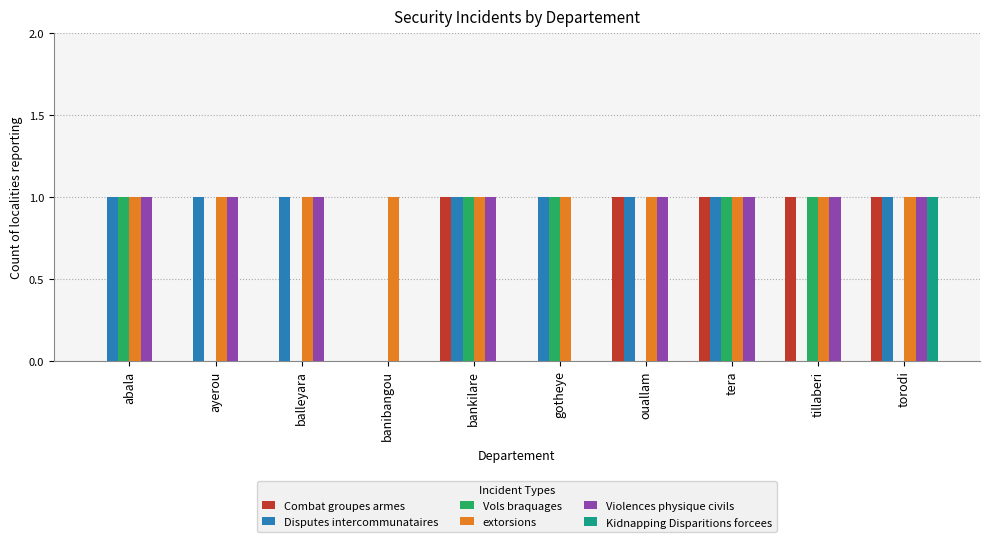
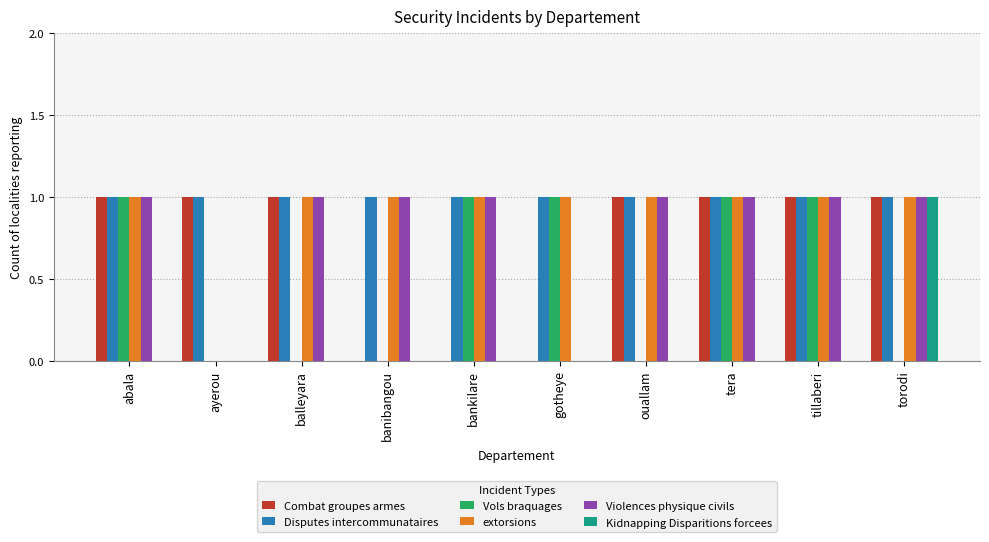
Combat groupes armes, abala: 0 -> 1
Combat groupes armes, ayerou: 0 -> 1
extorsions, ayerou: 1 -> 0
Violences physique civils, ayerou: 1 -> 0
Combat groupes armes, balleyara: 0 -> 1
Disputes intercommunataires, banibangou: 0 -> 1
Violences physique civils, banibangou: 0 -> 1
Combat groupes armes, bankilare: 1 -> 0
Disputes intercommunataires, tillaberi: 0 -> 1
